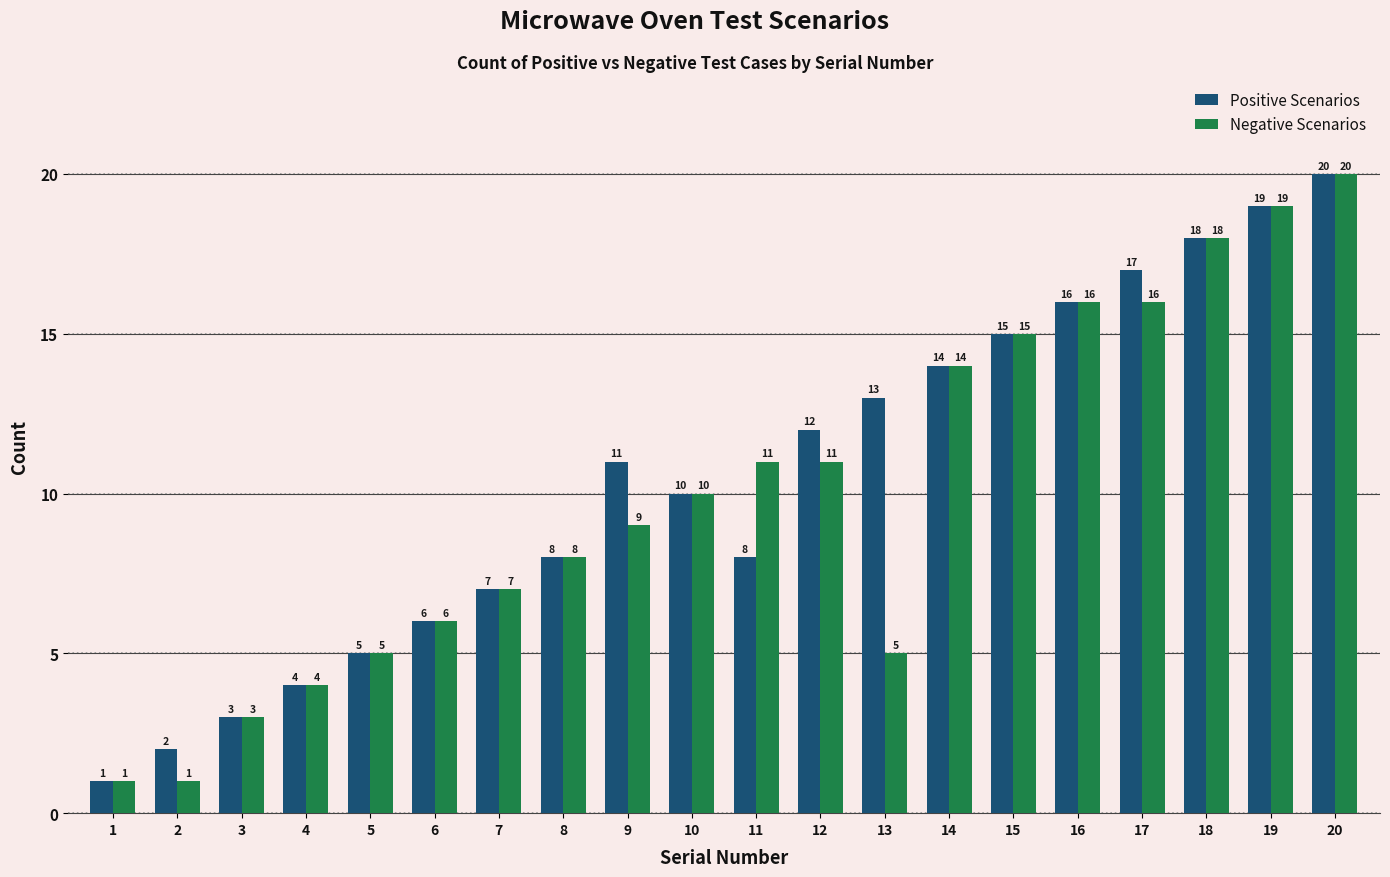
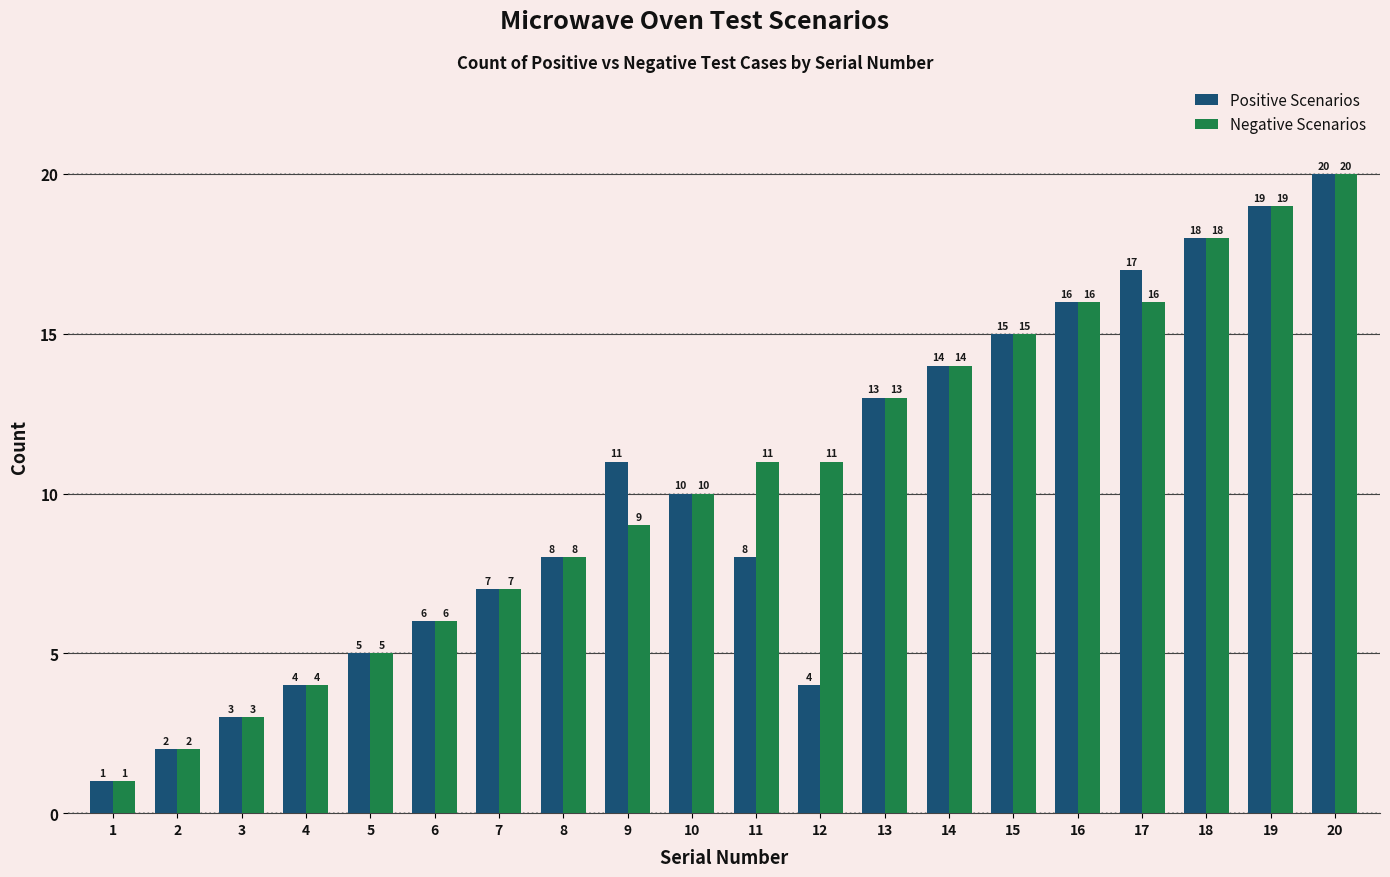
Negative Scenarios, 2: 1 -> 2
Positive Scenarios, 12: 12 -> 4
Negative Scenarios, 13: 5 -> 13
